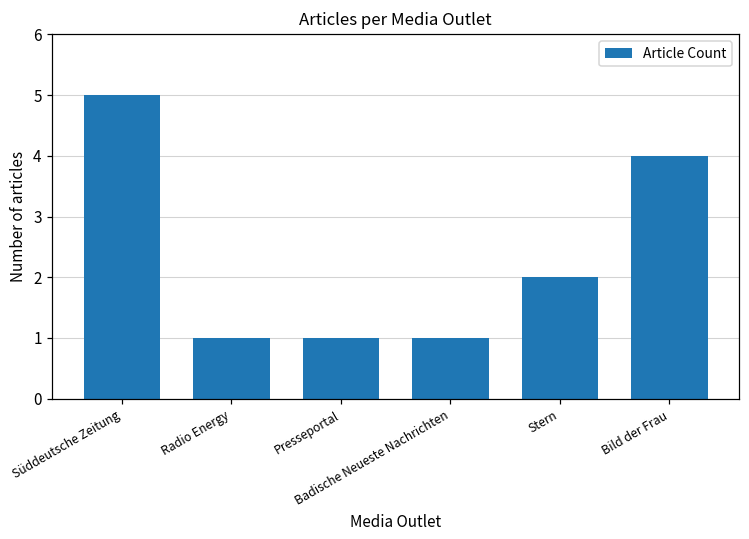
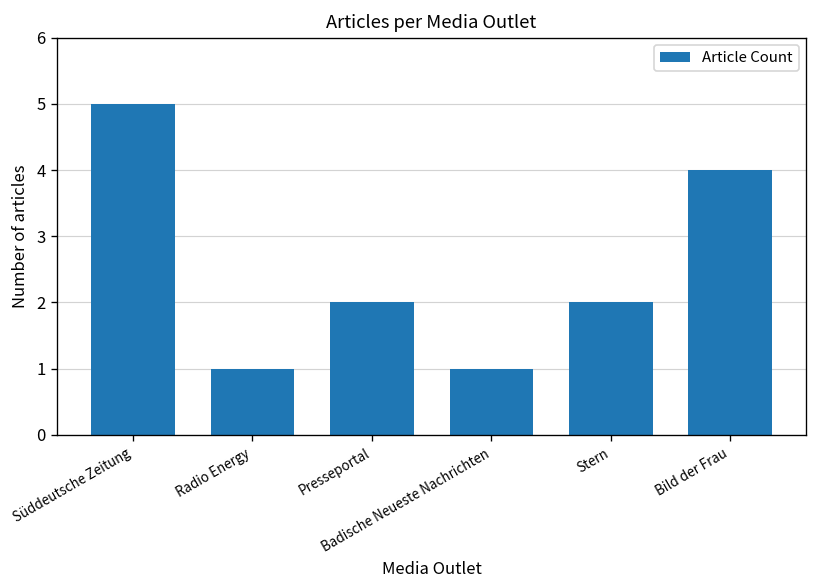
Presseportal: 1 -> 2
